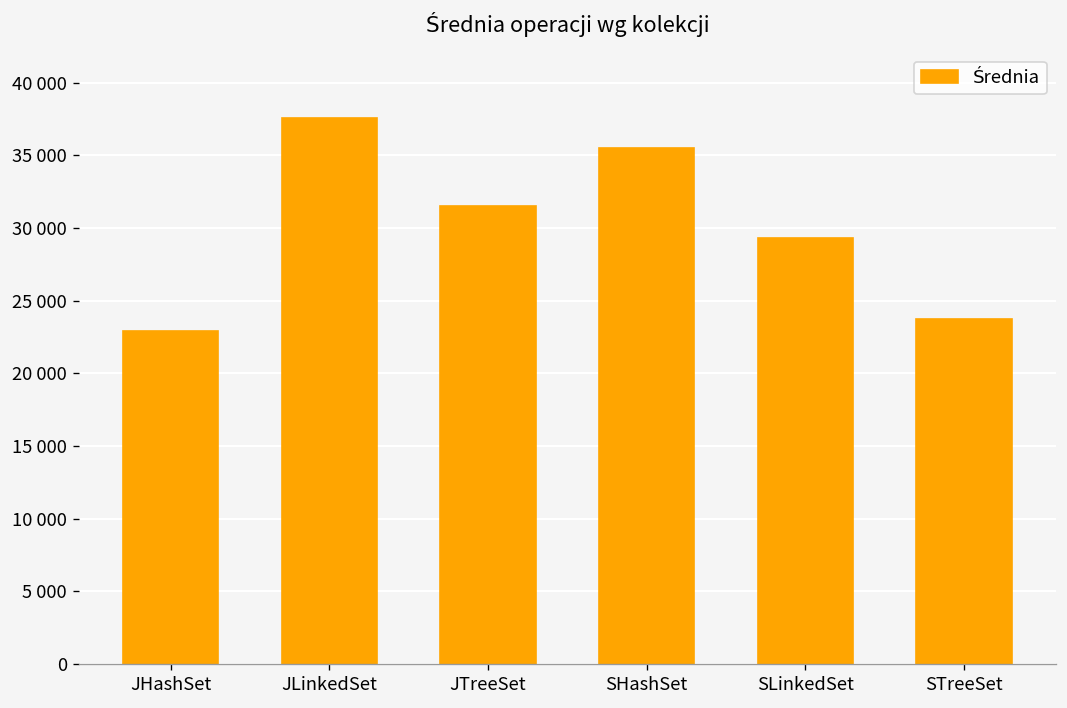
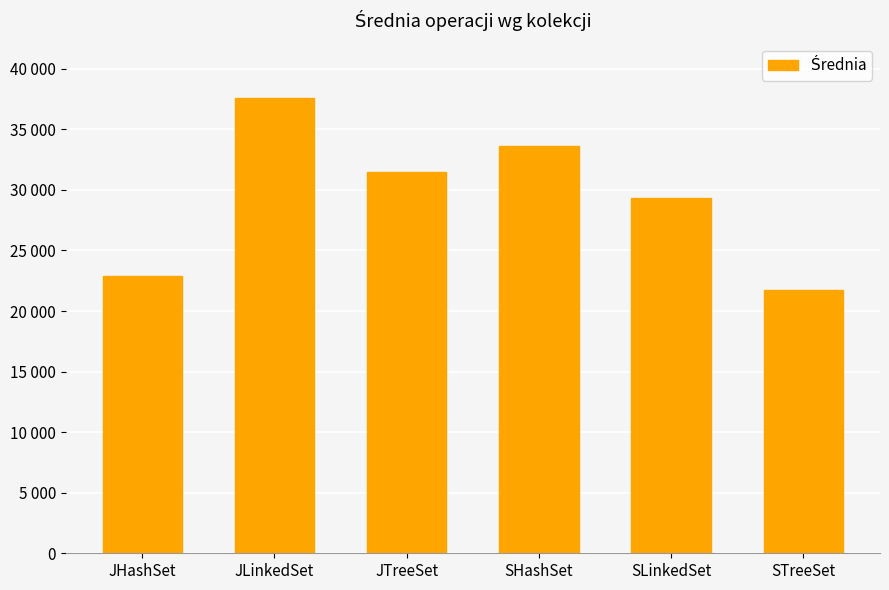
SHashSet: 35500 -> 33600
STreeSet: 23800 -> 21800
